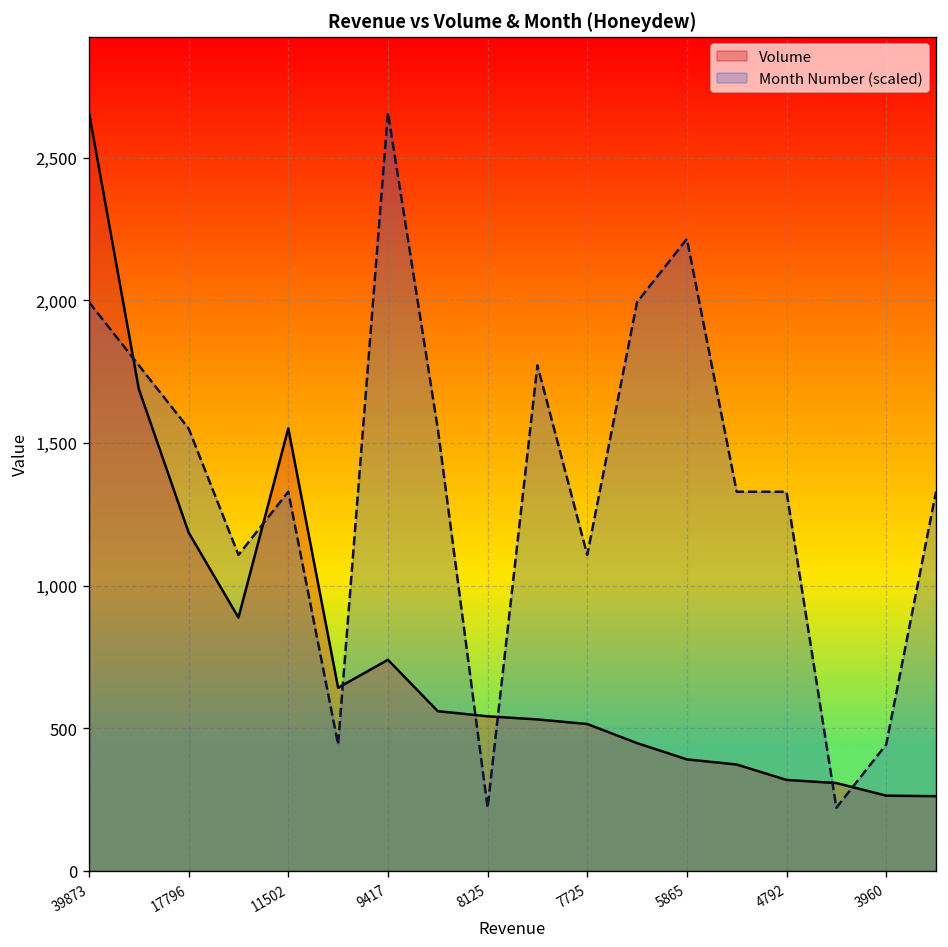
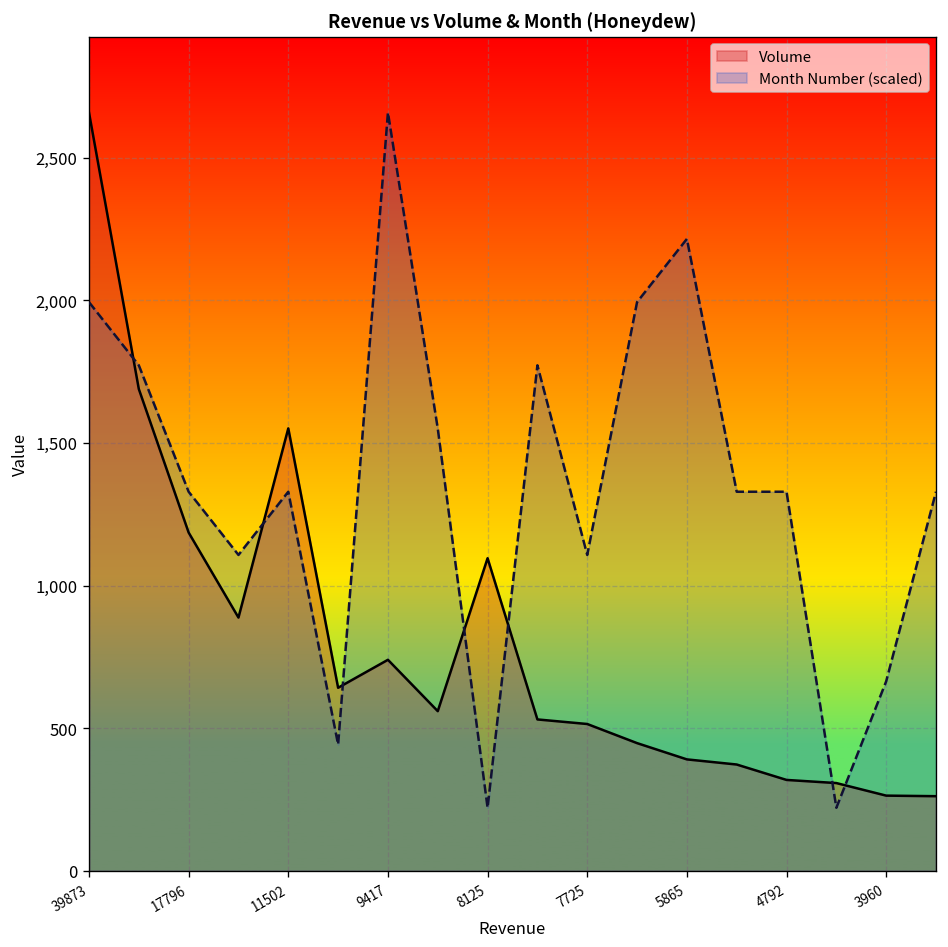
Month Number (scaled), 17796: 1,550 -> 1,330
Volume, 8125: 540 -> 1,100
Month Number (scaled), 3960: 440 -> 660
